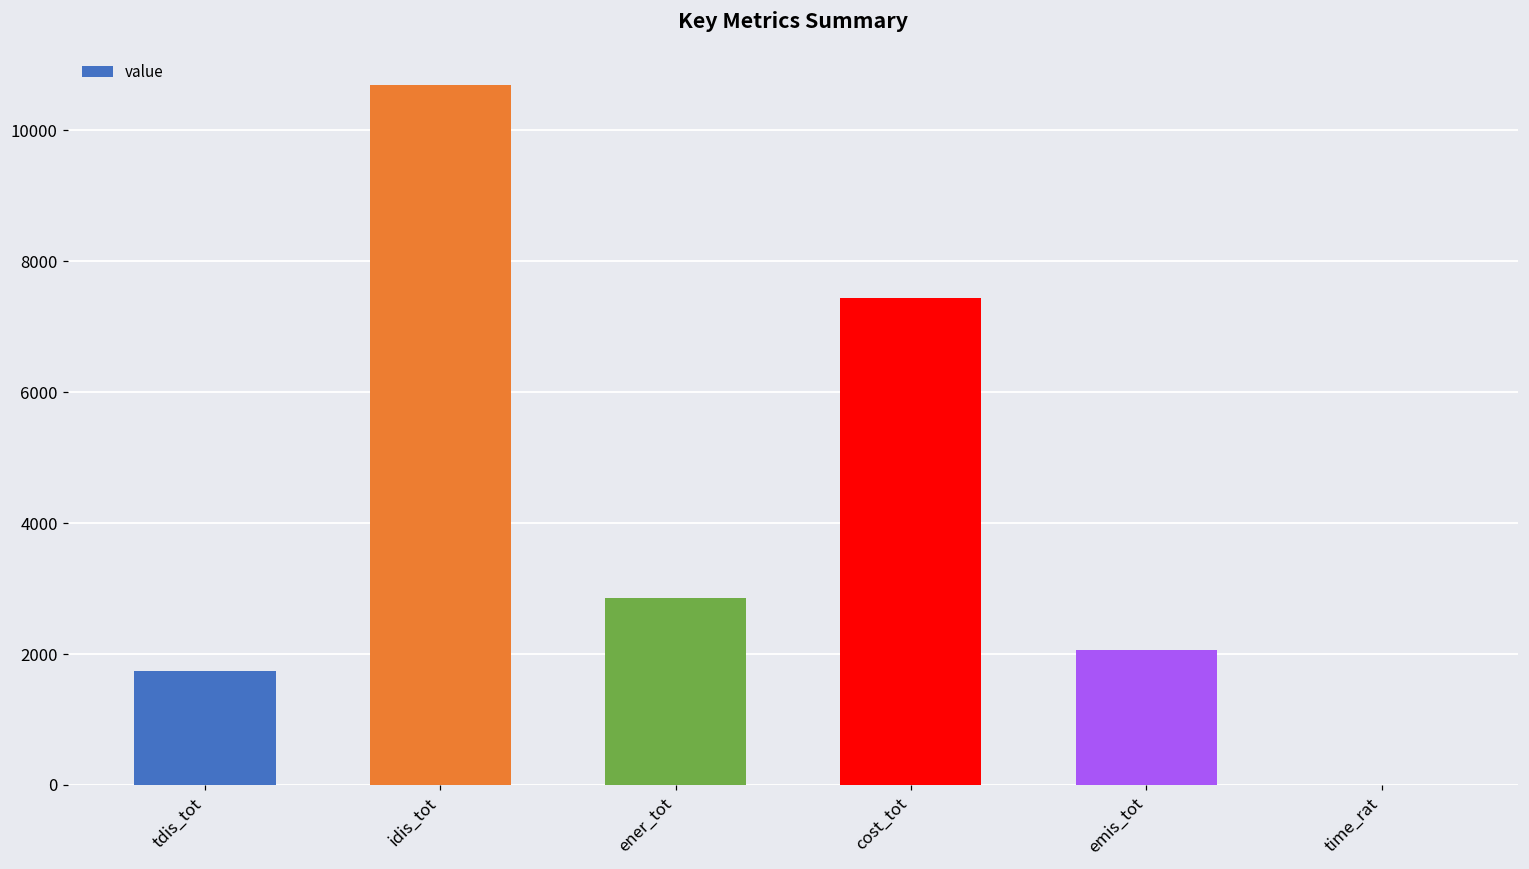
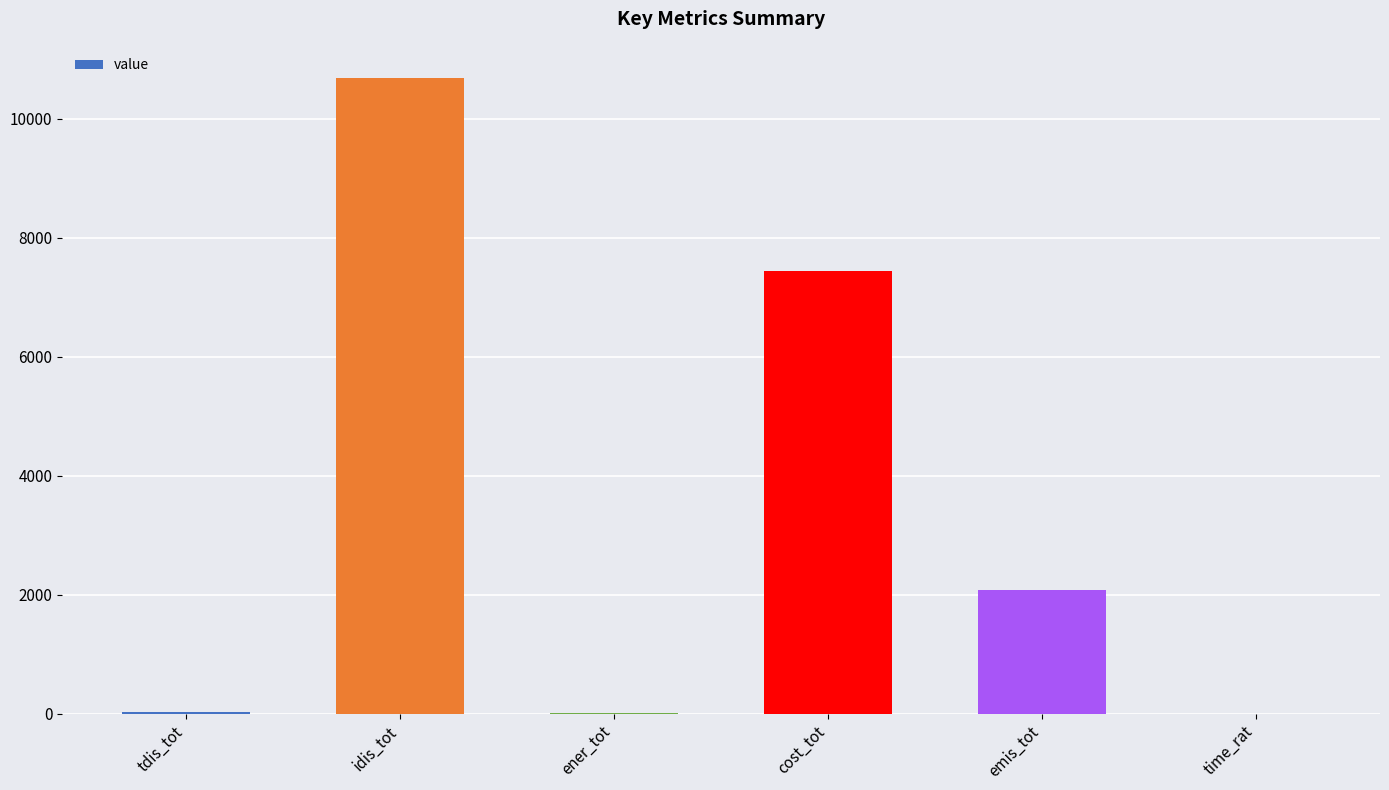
tdis_tot: 1700 -> 0
ener_tot: 2900 -> 0
